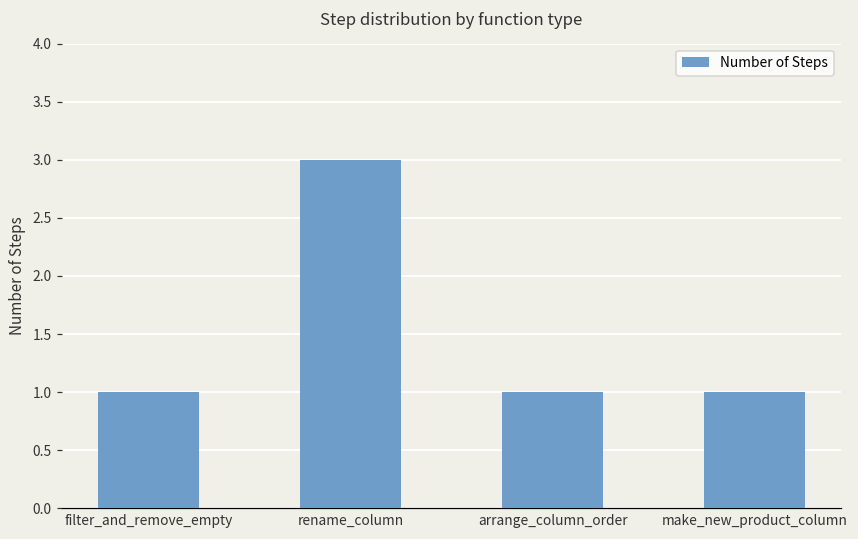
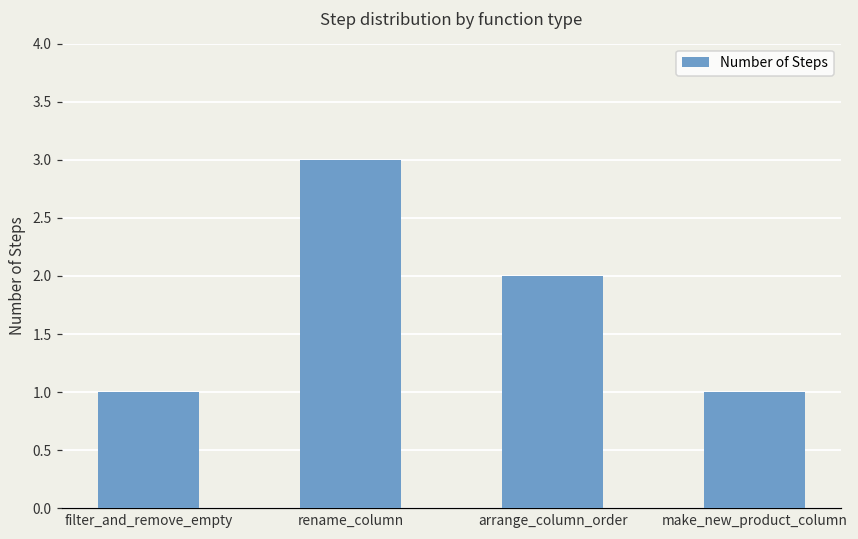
arrange_column_order: 1 -> 2
